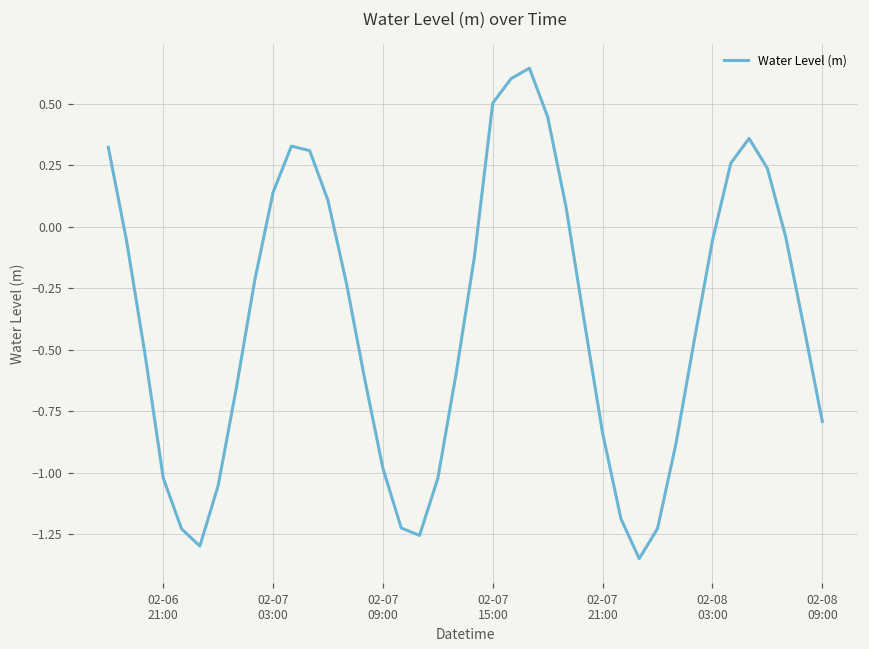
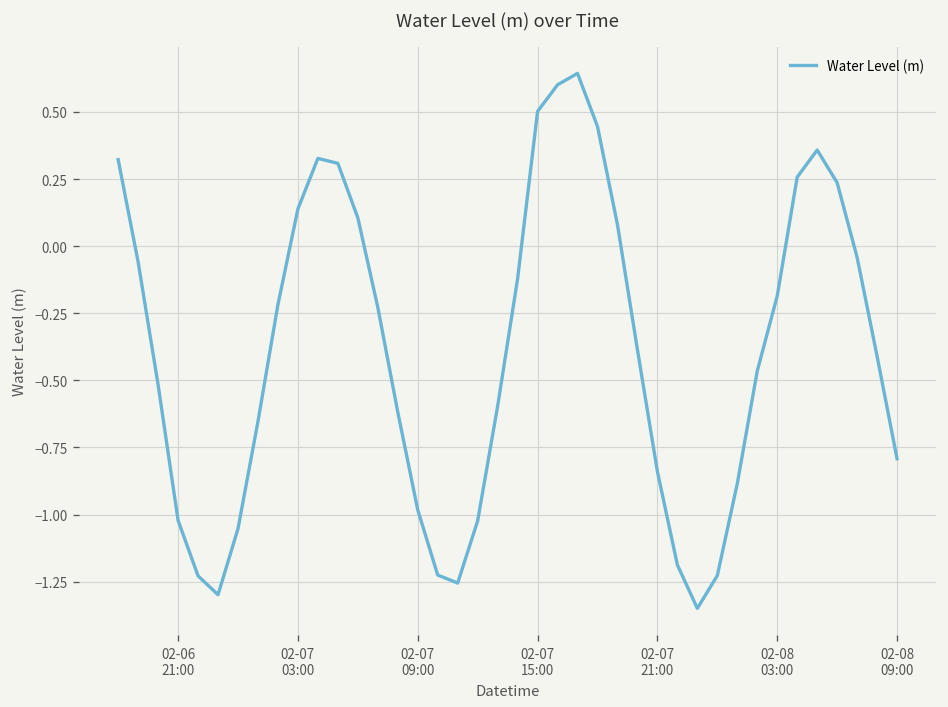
02-08 03:00: -0.06 -> -0.19
